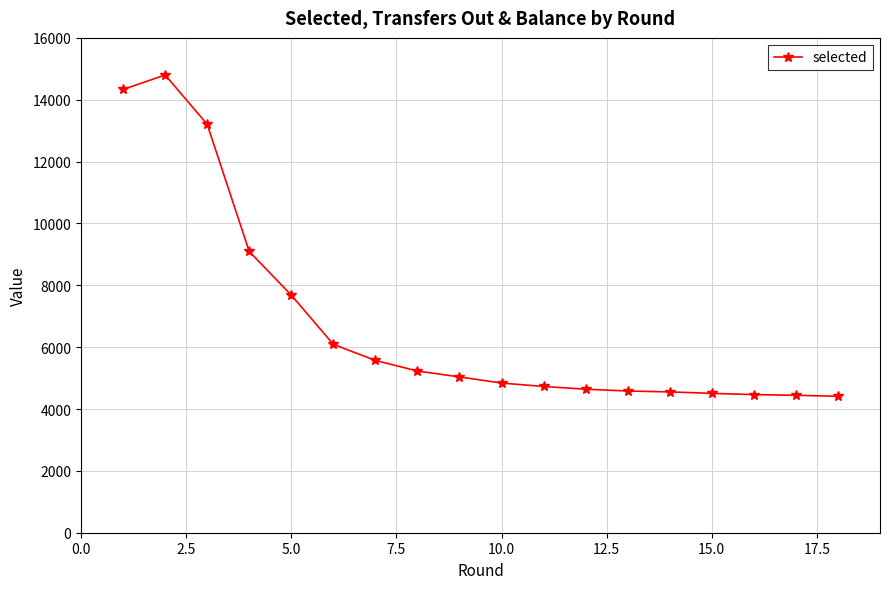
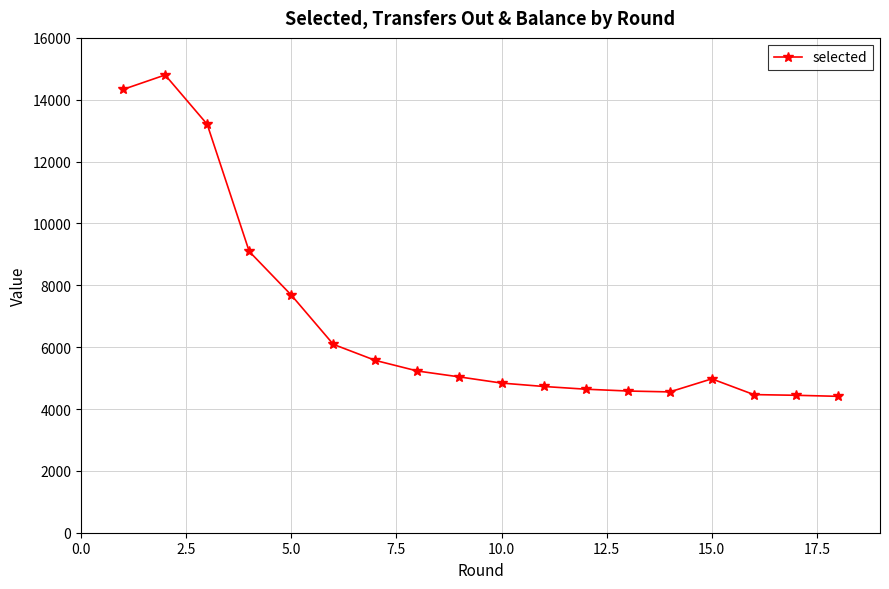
15.0: 4500 -> 5000
